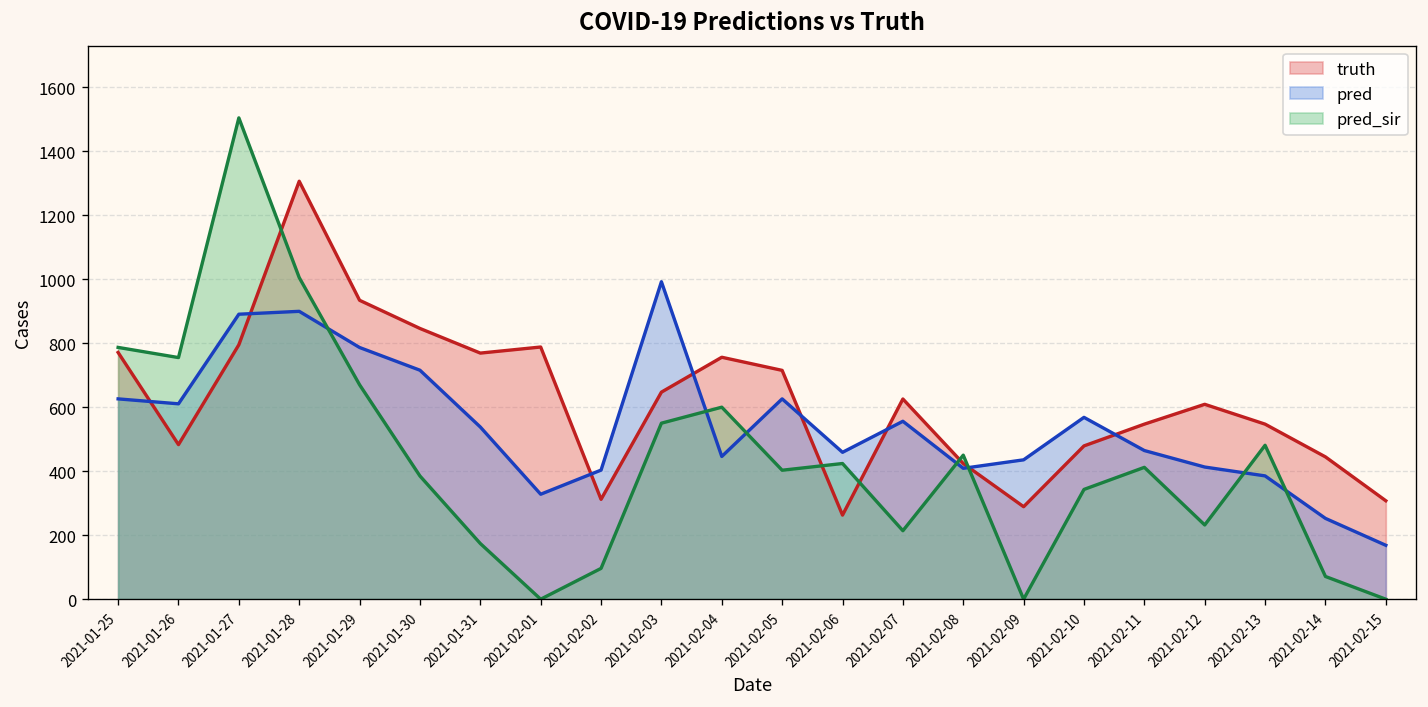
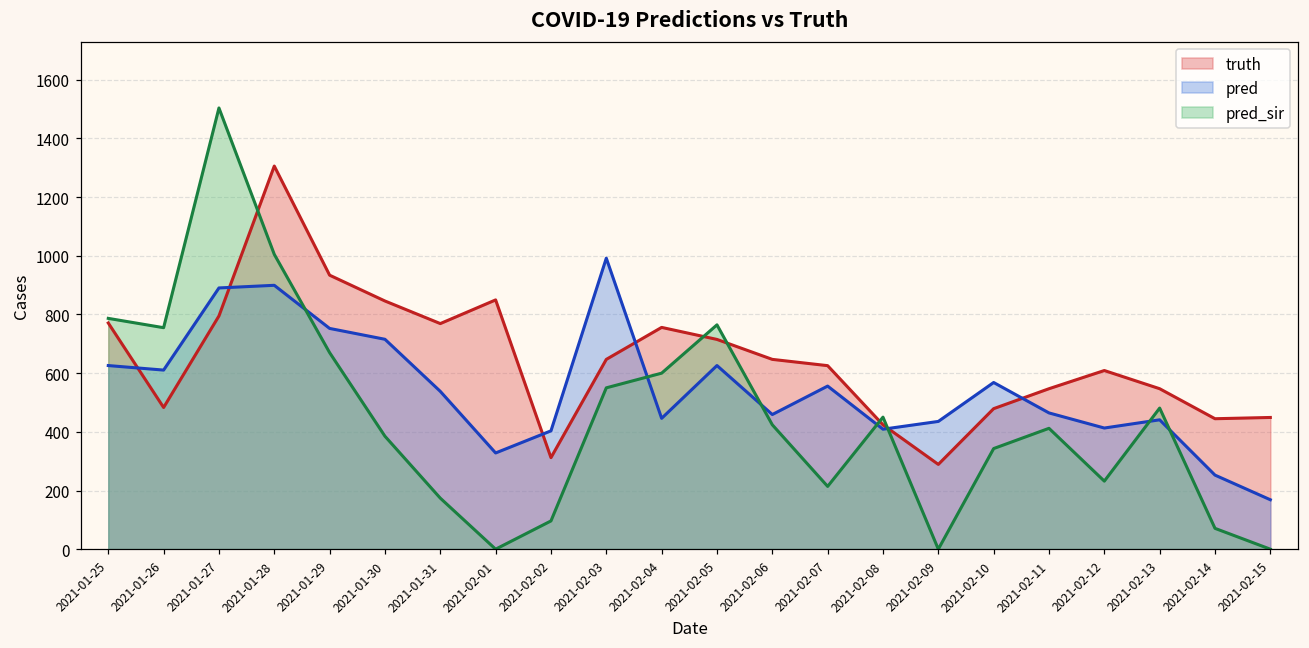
pred, 2021-01-29: 790 -> 750
truth, 2021-02-01: 790 -> 850
pred_sir, 2021-02-05: 400 -> 760
truth, 2021-02-06: 260 -> 650
pred, 2021-02-13: 390 -> 440
truth, 2021-02-15: 310 -> 450
